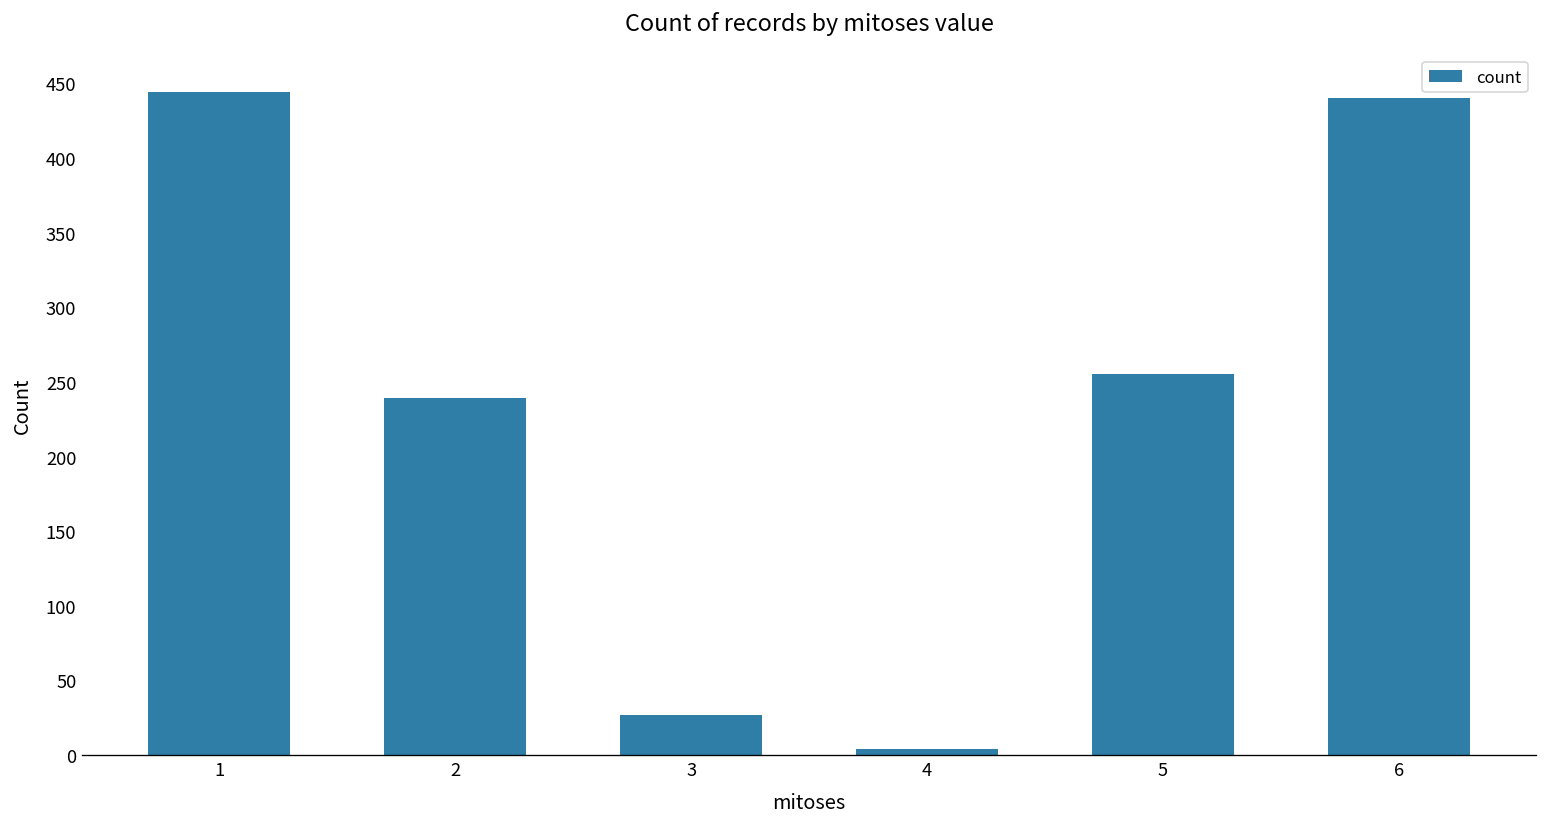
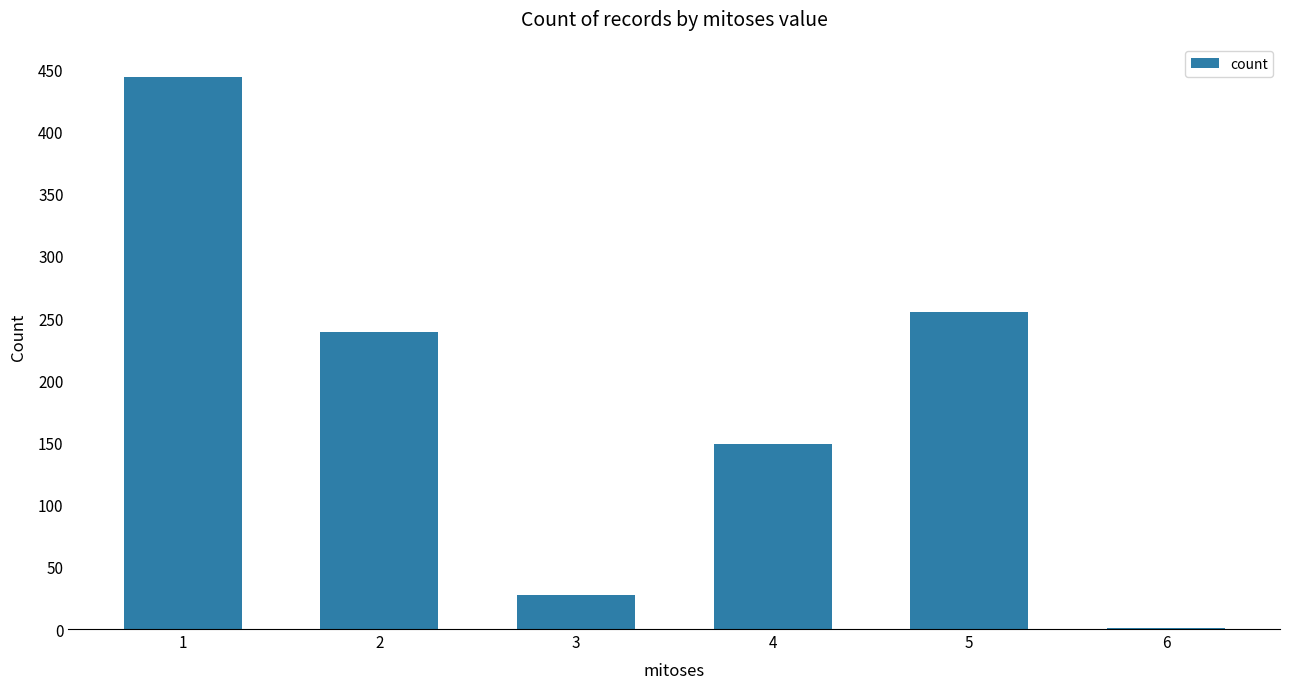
4: 4 -> 149
6: 440 -> 1
